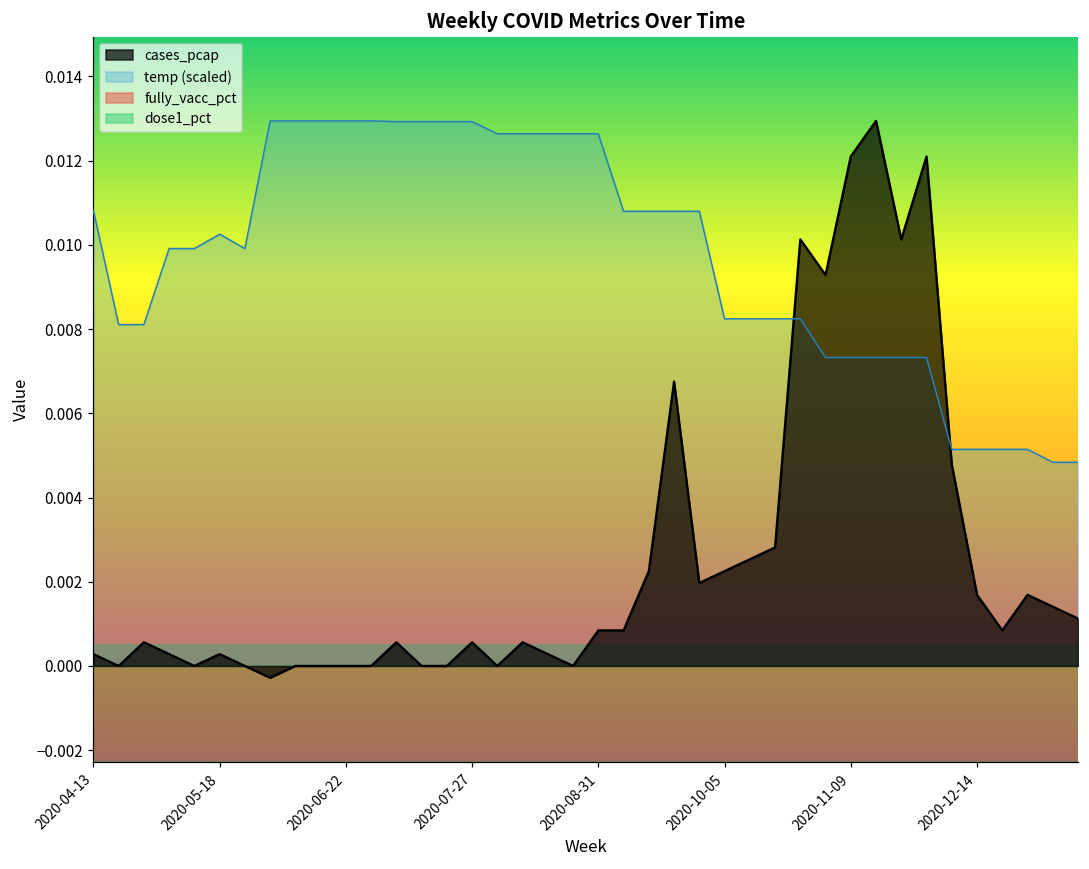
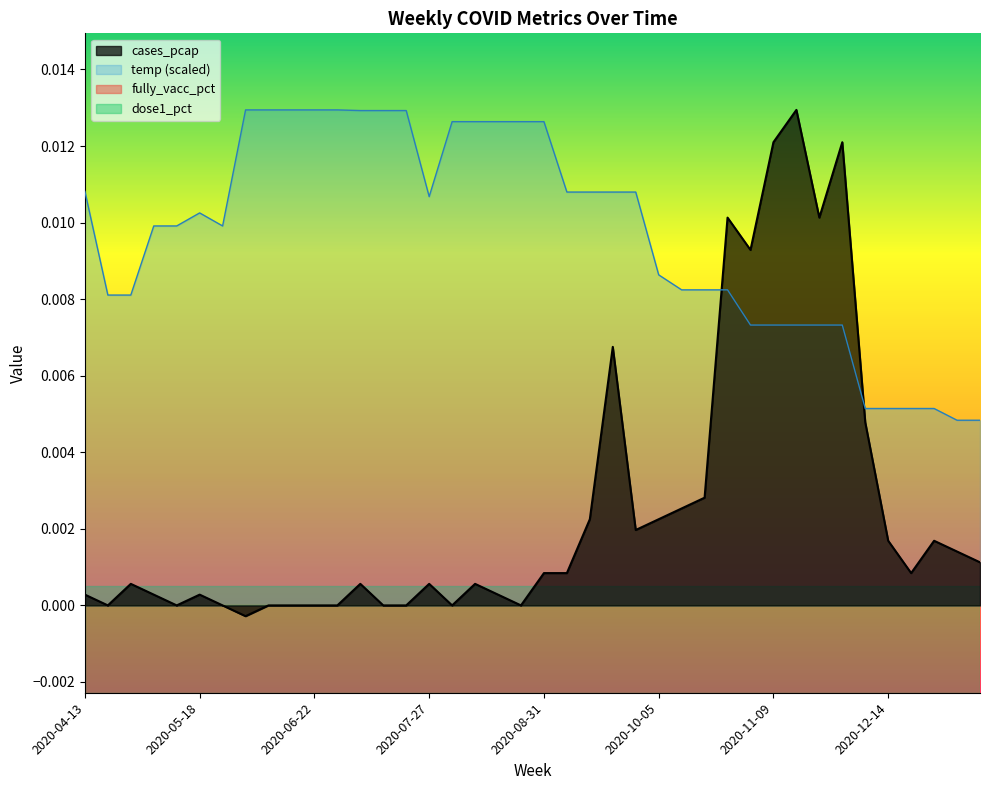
temp (scaled), 2020-07-27: 0.0129 -> 0.0107
temp (scaled), 2020-10-05: 0.0082 -> 0.0086
